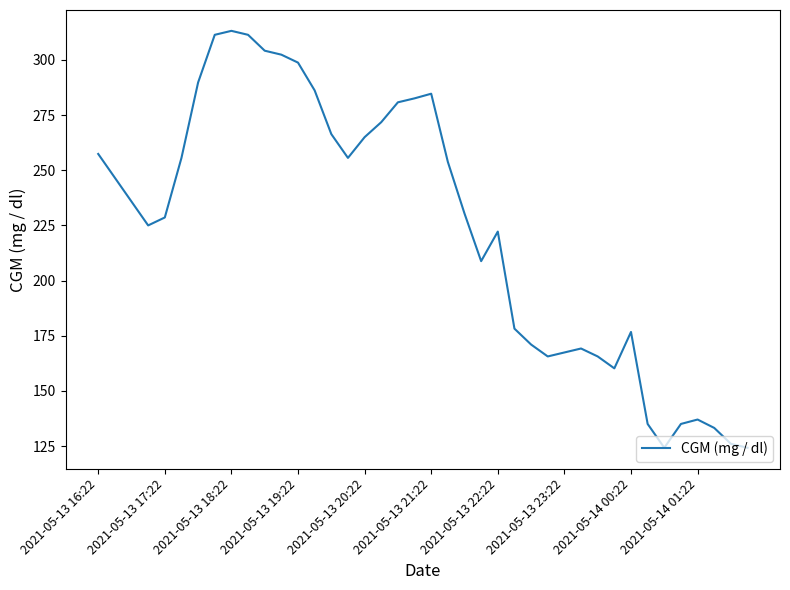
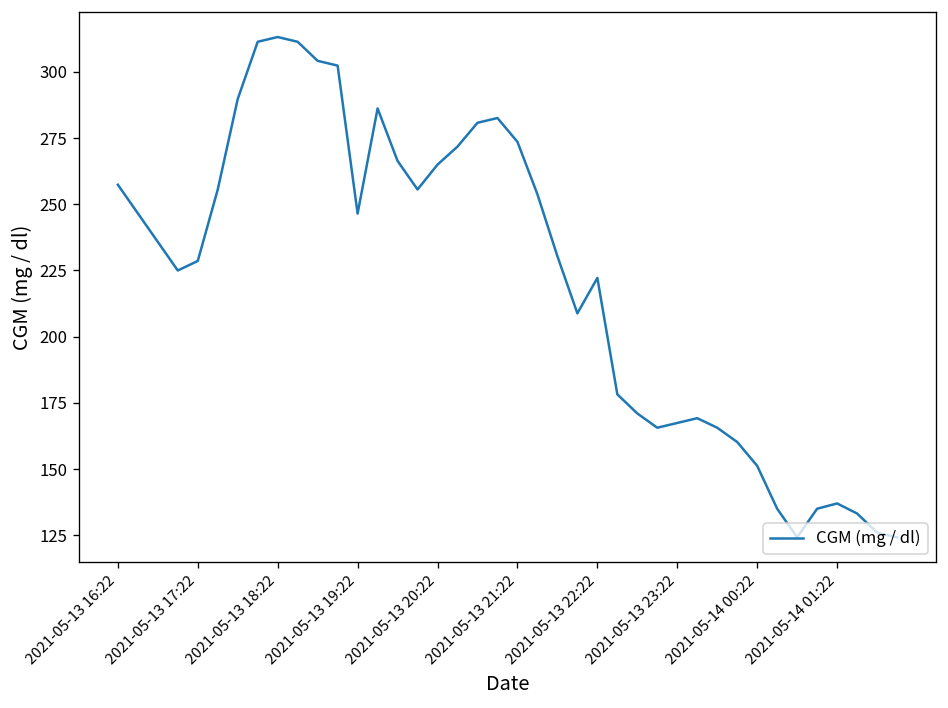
2021-05-13 19:22: 299 -> 247
2021-05-13 21:22: 285 -> 274
2021-05-14 00:22: 177 -> 151
